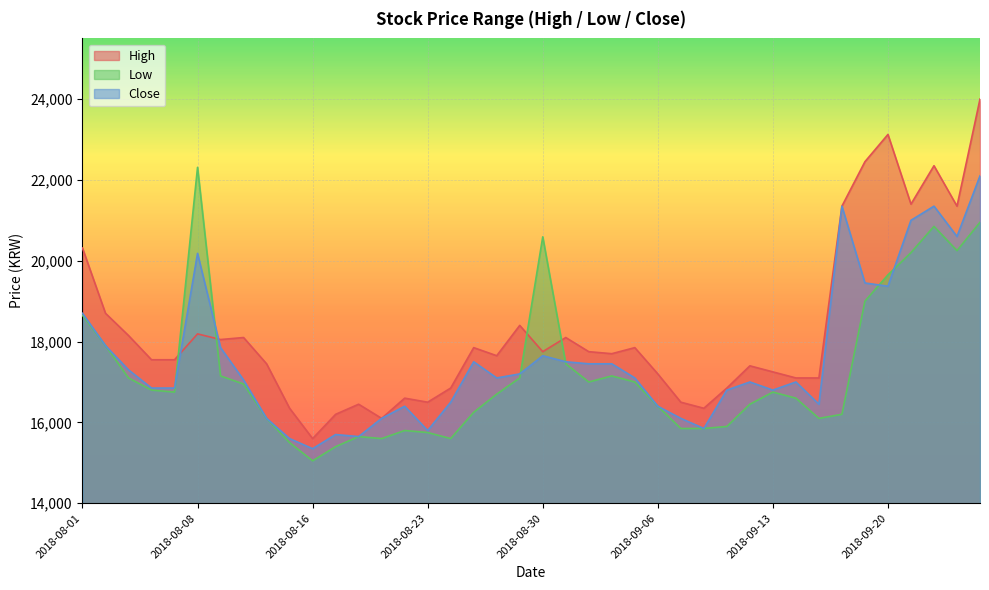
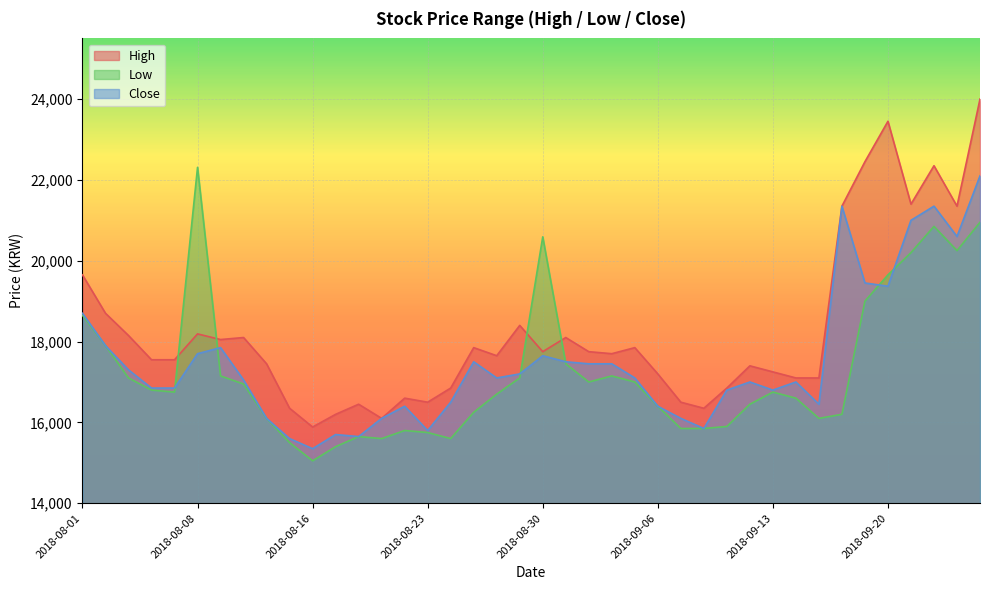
High, 2018-08-01: 20,300 -> 19,700
Close, 2018-08-08: 20,200 -> 17,700
High, 2018-08-16: 15,600 -> 15,900
High, 2018-09-20: 23,100 -> 23,500
